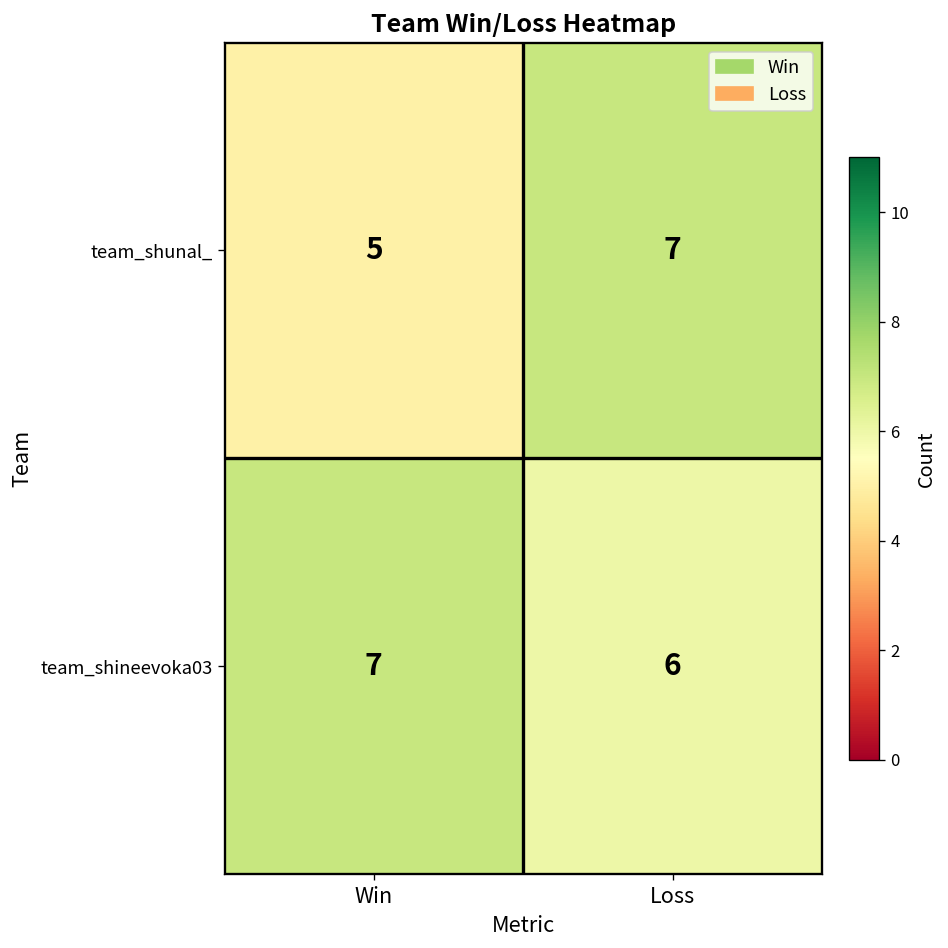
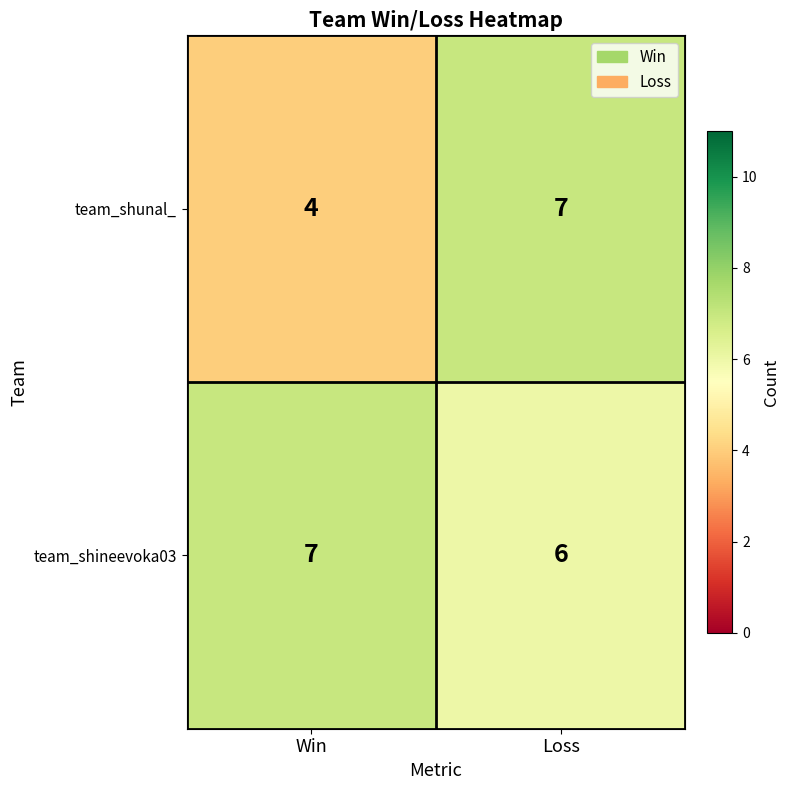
team_shunal_, Win: 5 -> 4
